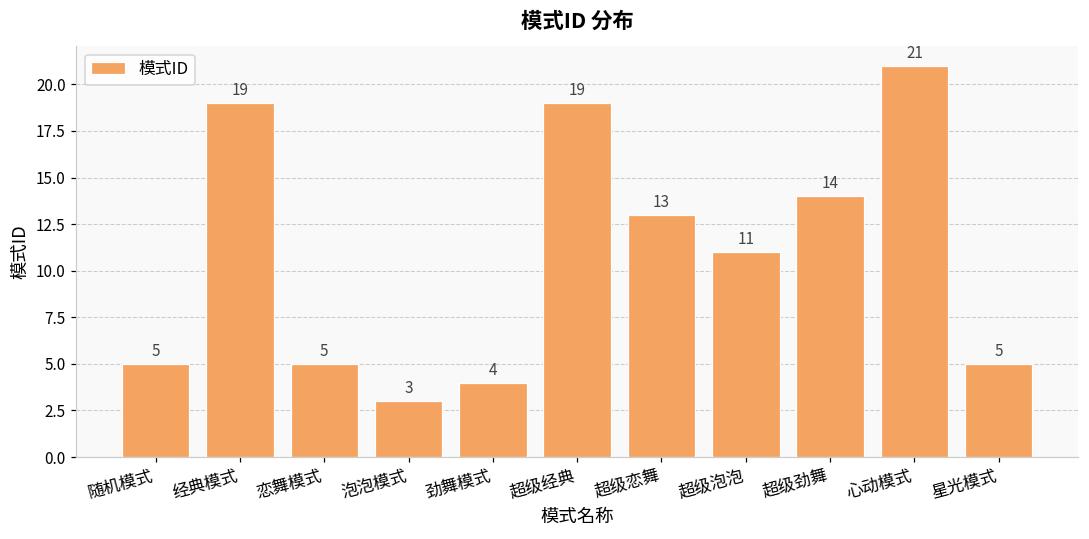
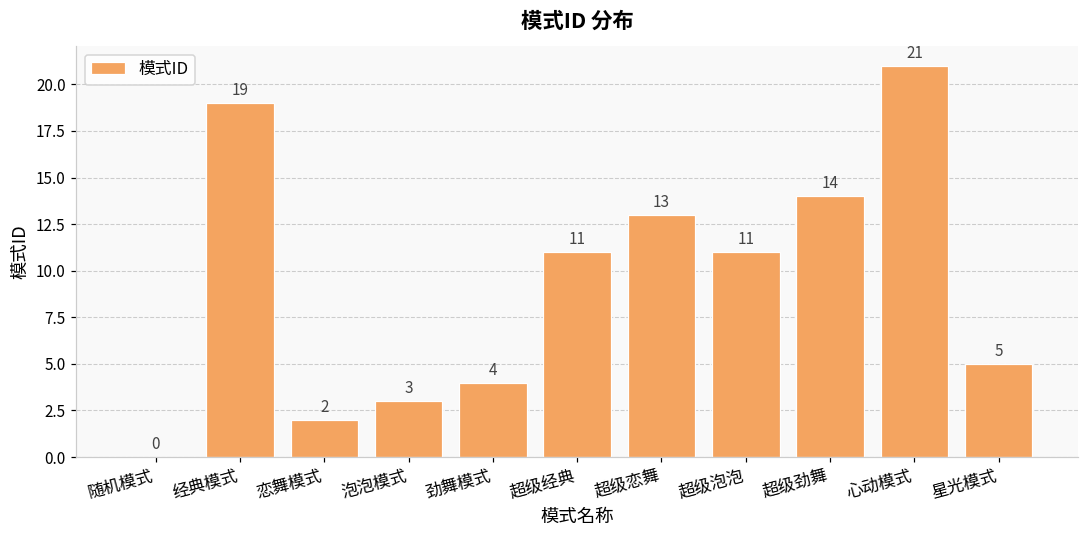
随机模式: 5 -> 0
恋舞模式: 5 -> 2
超级经典: 19 -> 11
